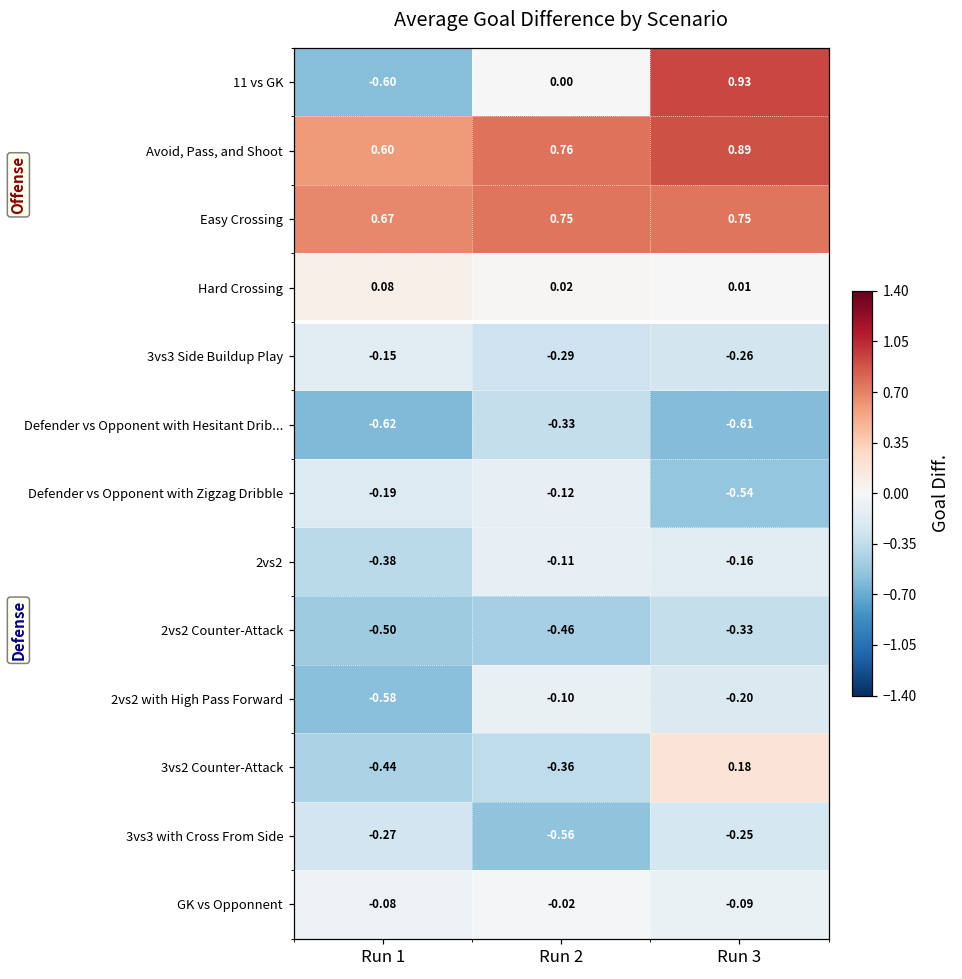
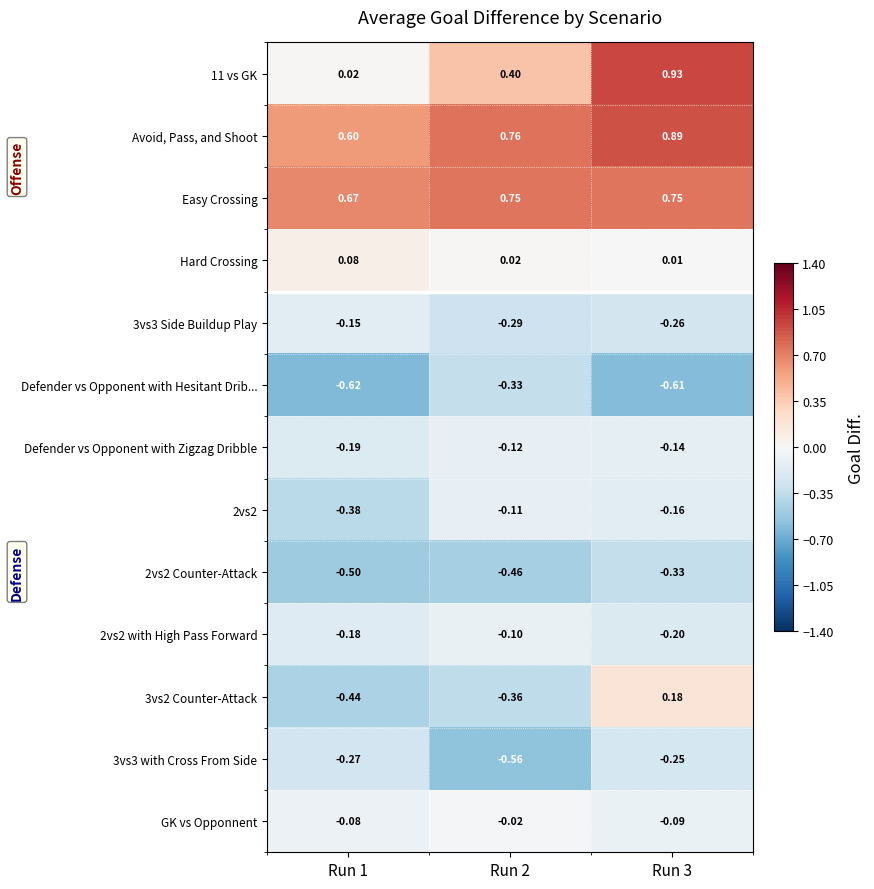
11 vs GK, Run 1: -0.60 -> 0.02
11 vs GK, Run 2: 0.00 -> 0.40
Defender vs Opponent with Zigzag Dribble, Run 3: -0.54 -> -0.14
2vs2 with High Pass Forward, Run 1: -0.58 -> -0.18
